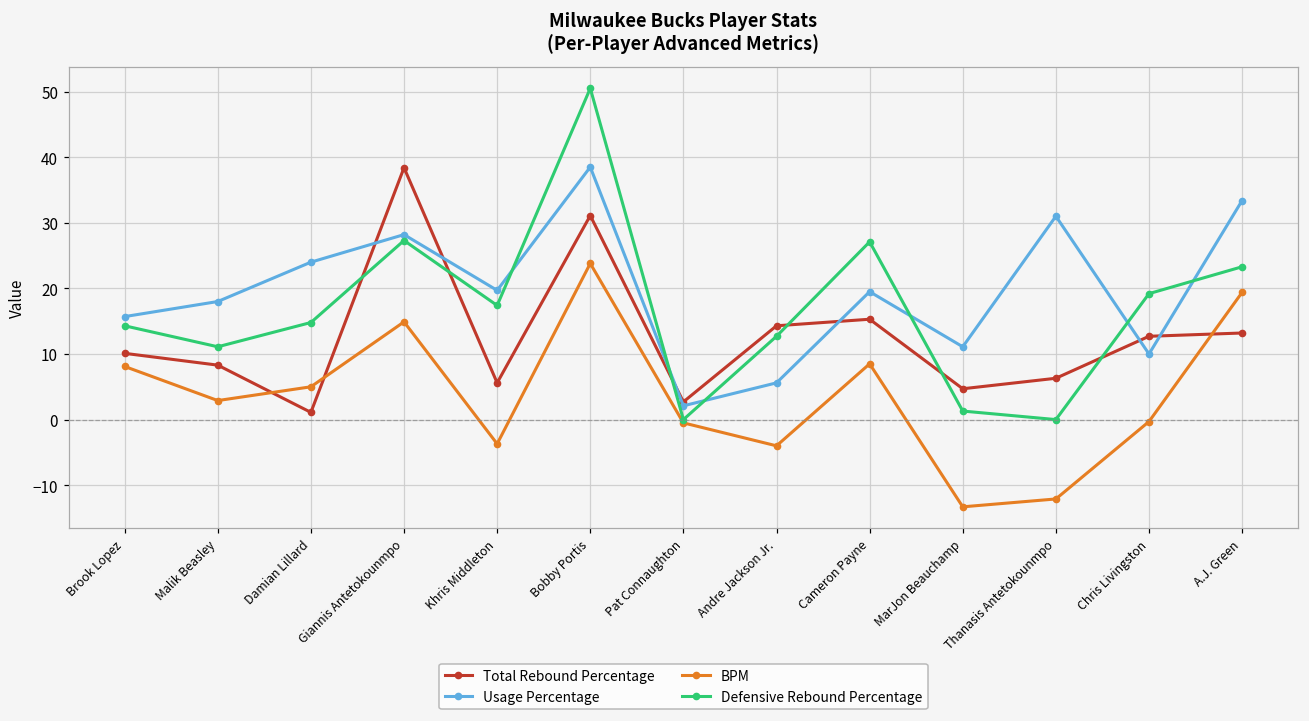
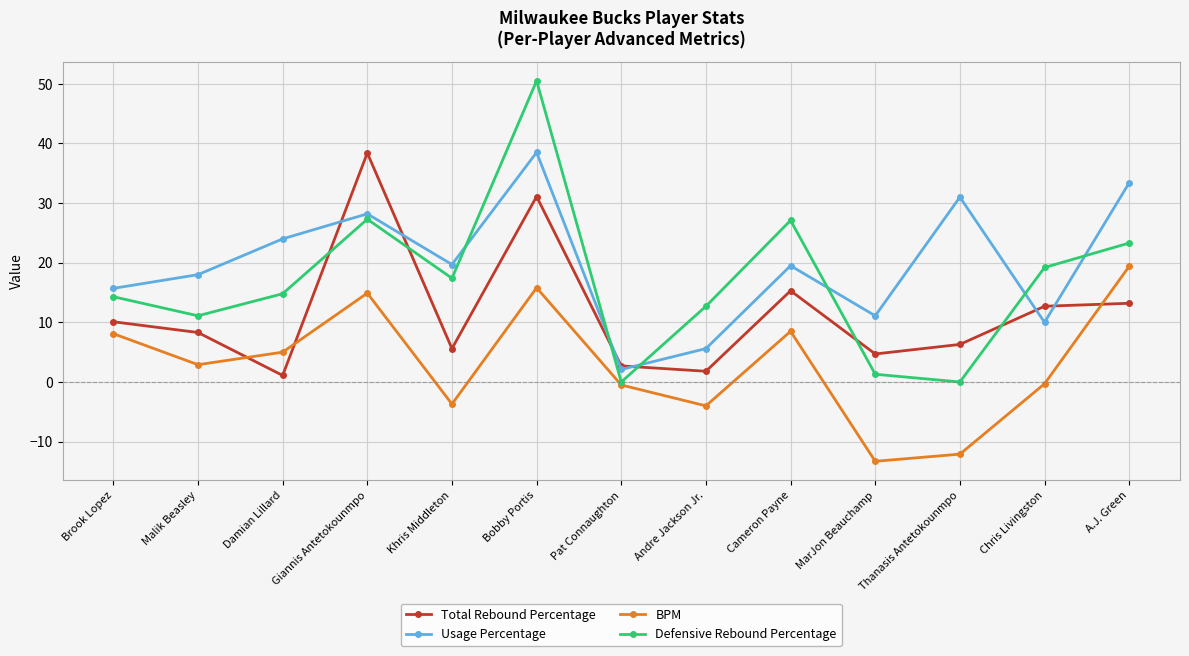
BPM, Bobby Portis: 24 -> 16
Total Rebound Percentage, Andre Jackson Jr.: 14 -> 2
